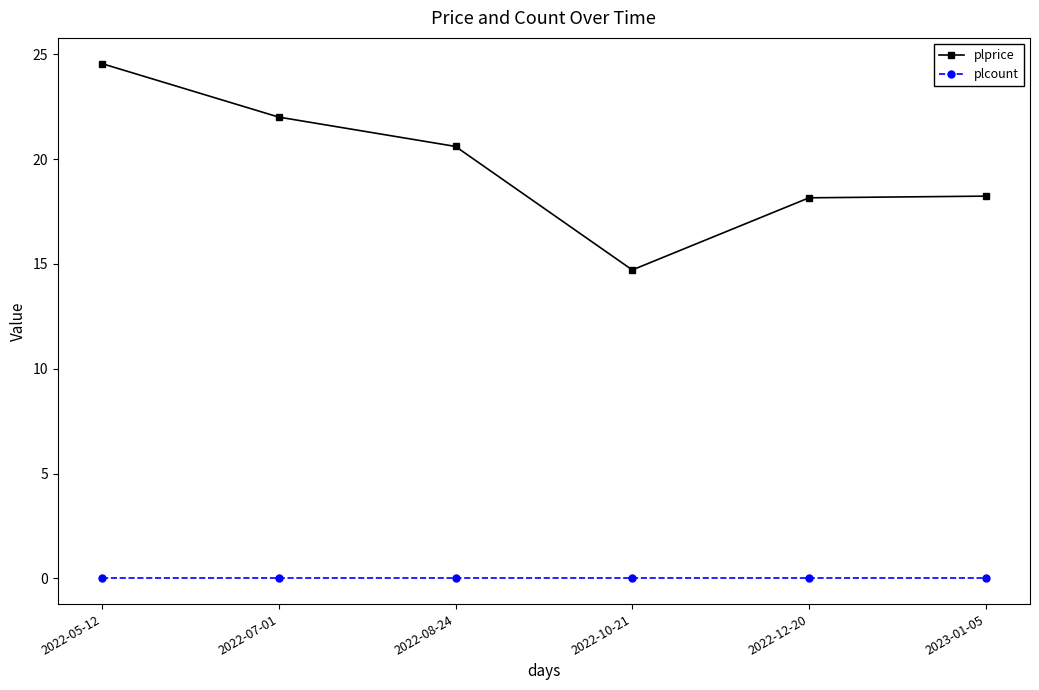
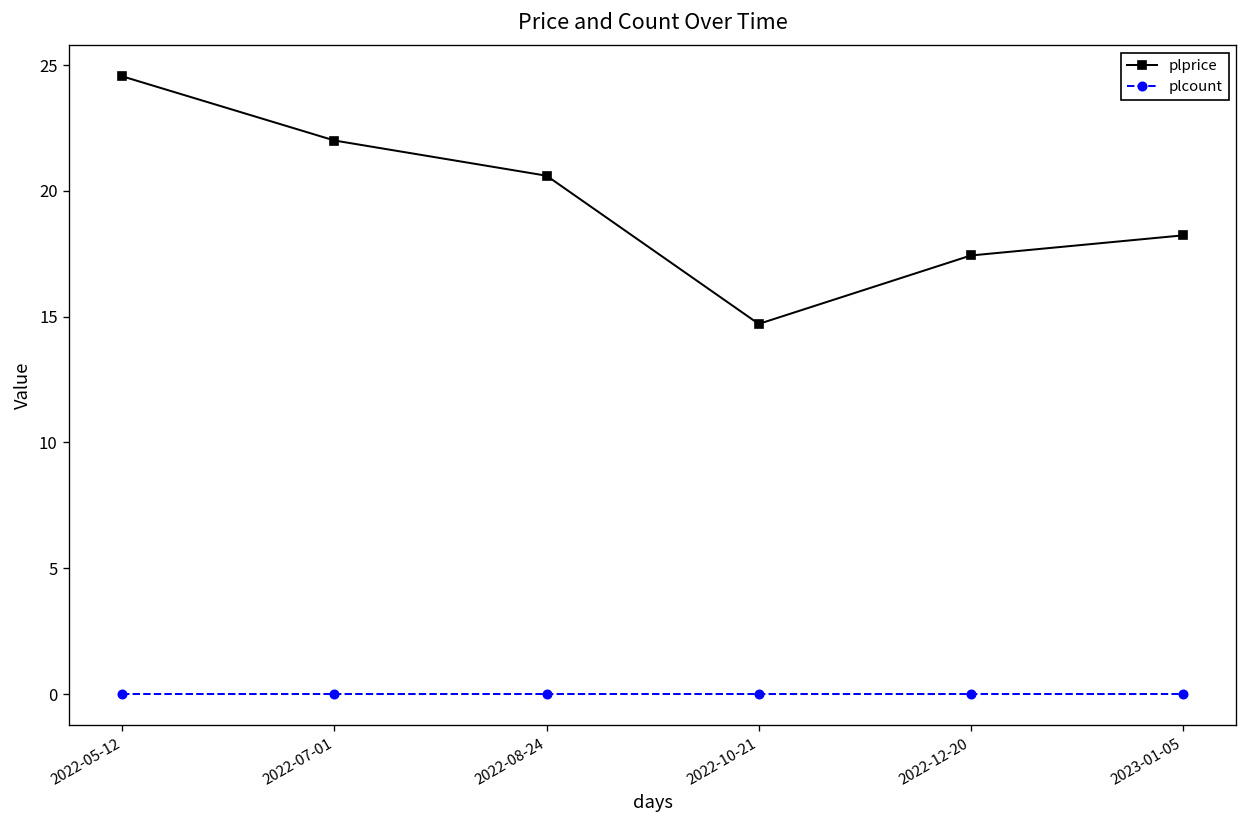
plprice, 2022-12-20: 18.2 -> 17.4
